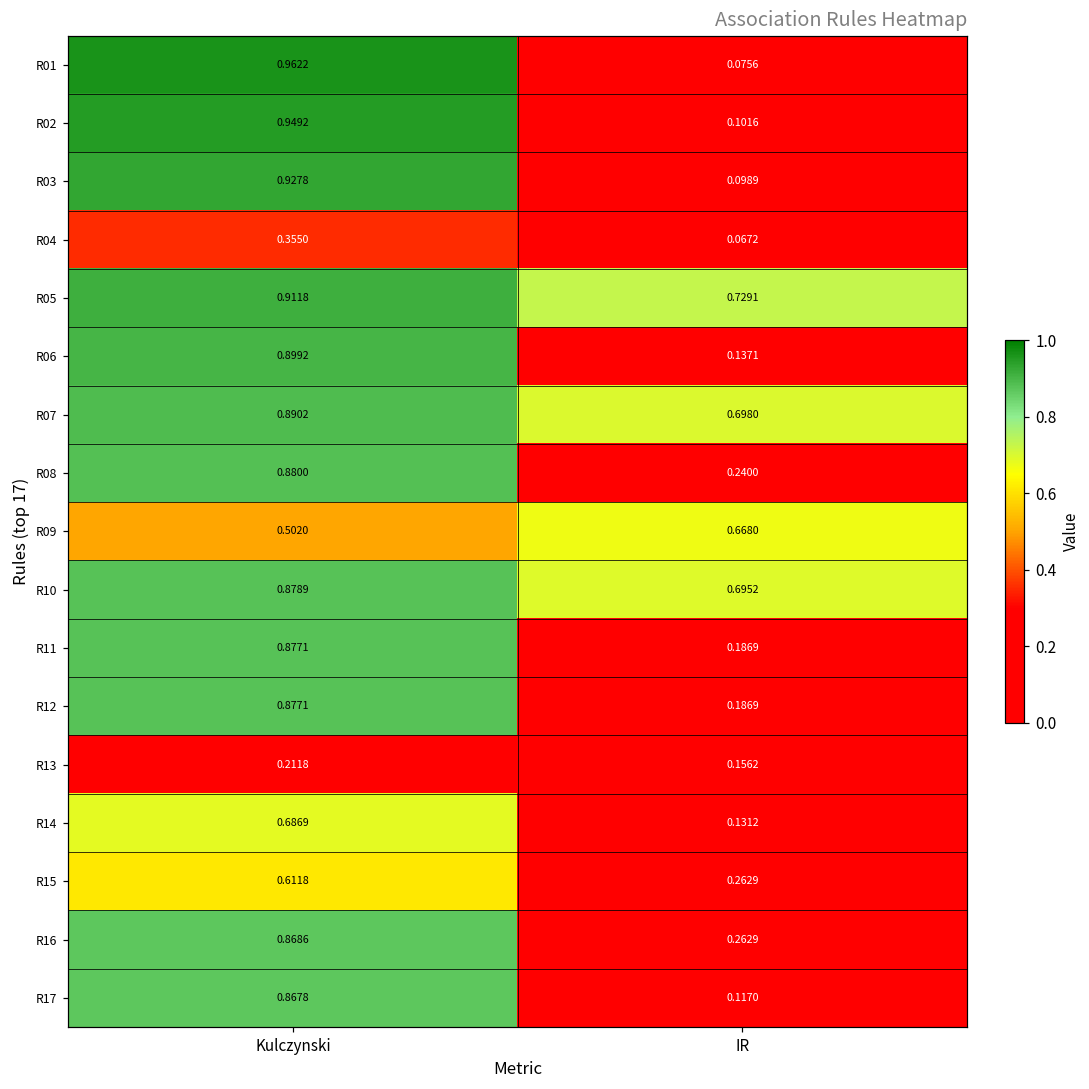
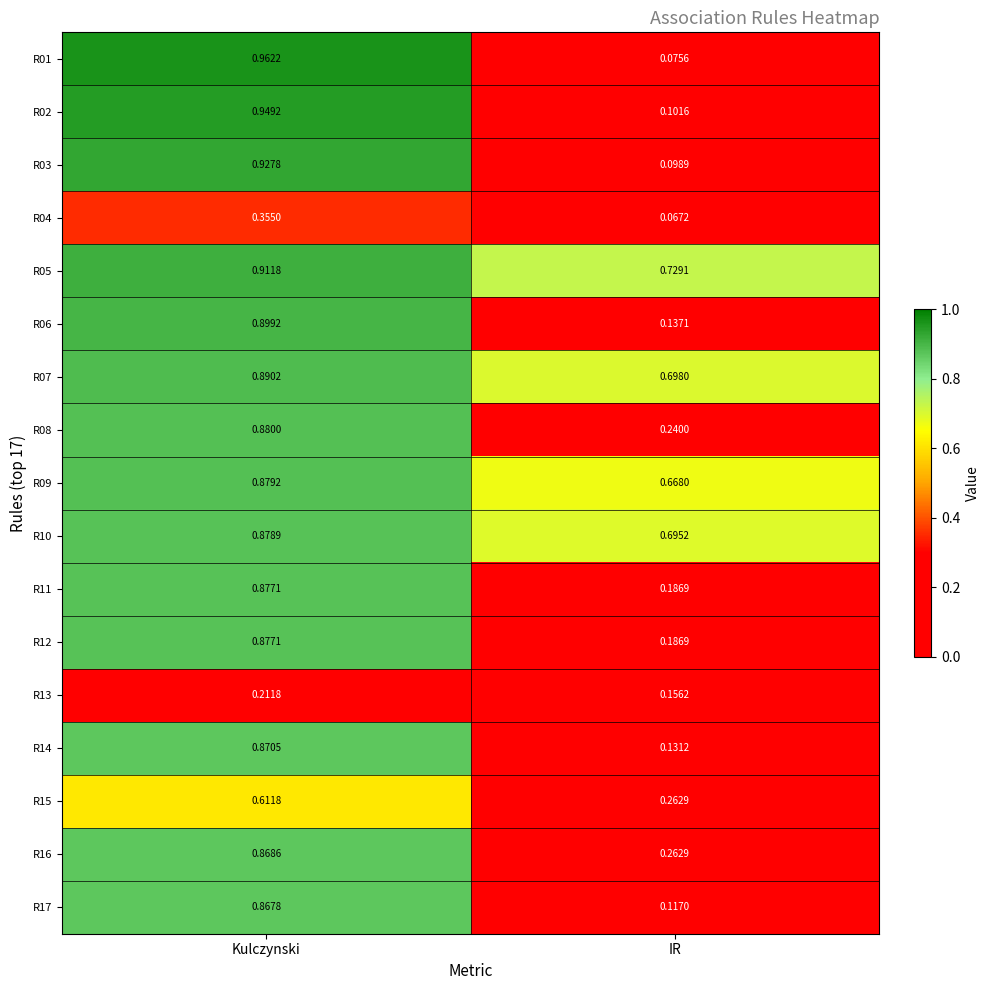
R09, Kulczynski: 0.5020 -> 0.8792
R14, Kulczynski: 0.6869 -> 0.8705
